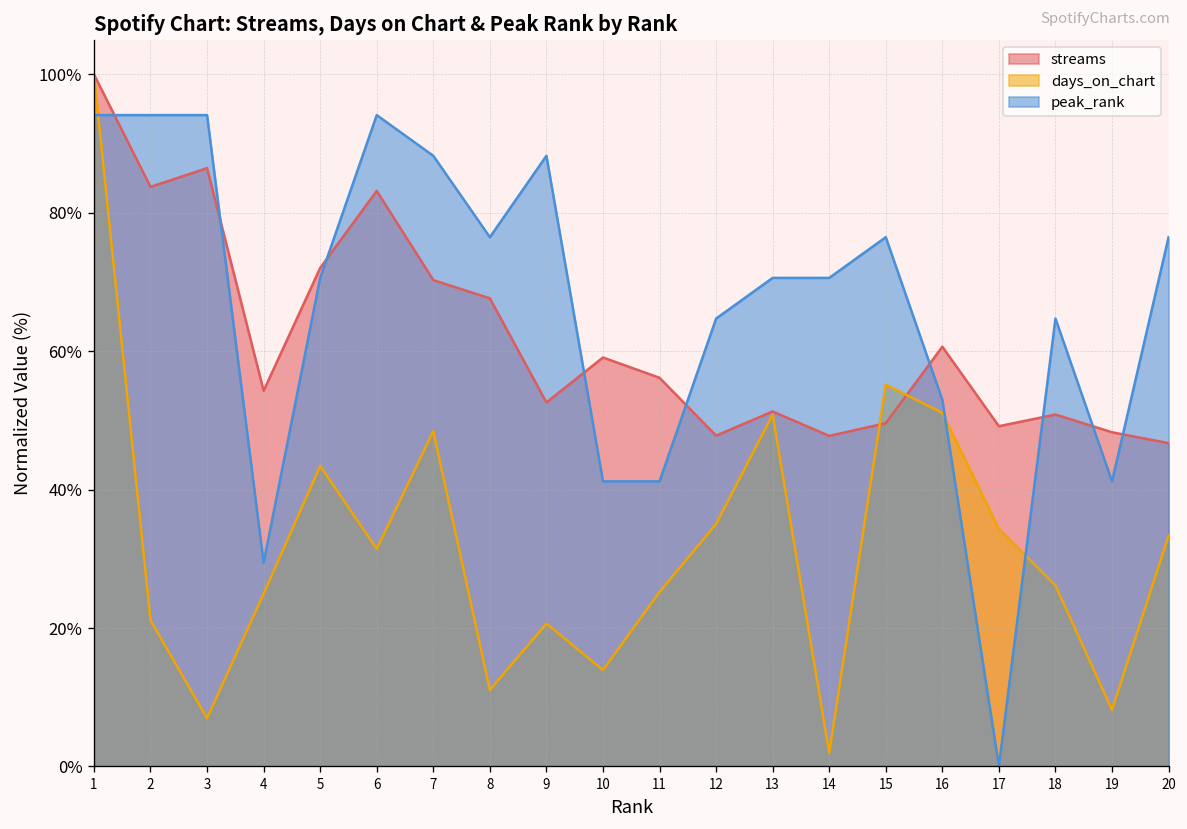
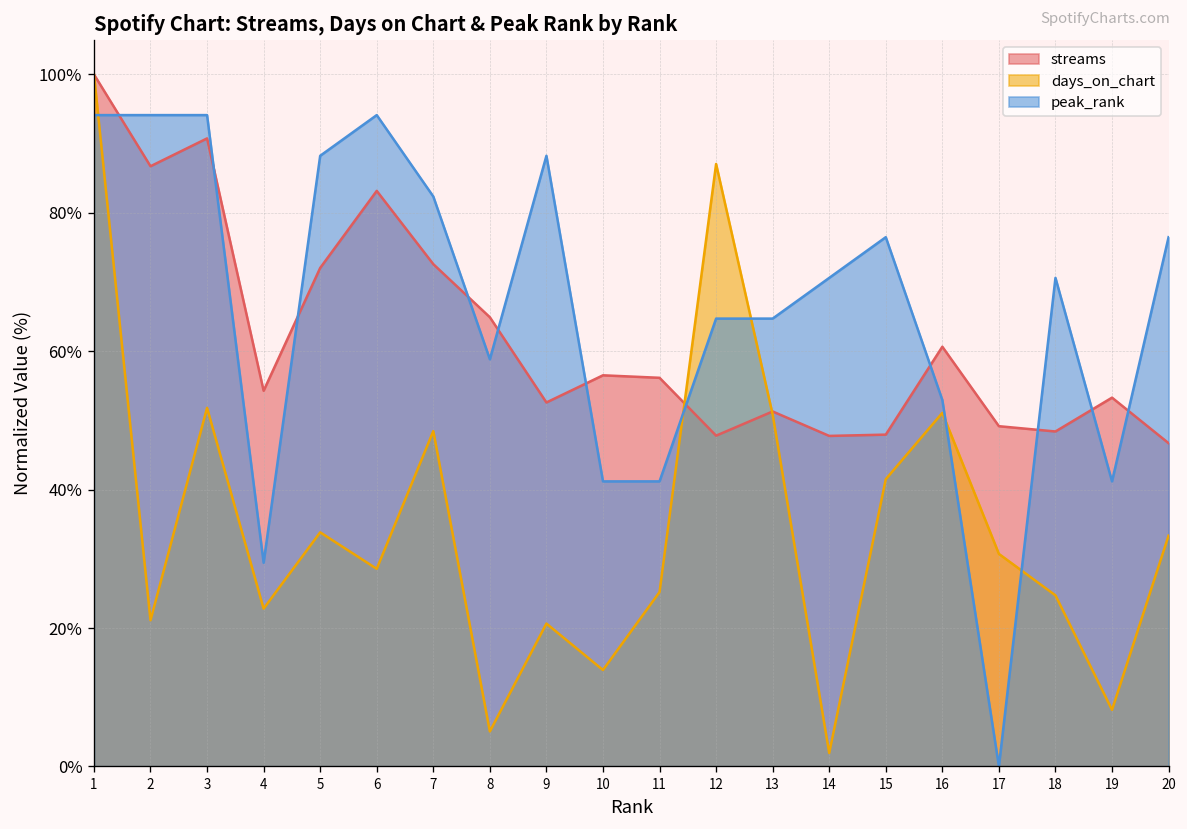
streams, 2: 84% -> 87%
streams, 3: 86% -> 91%
days_on_chart, 3: 7% -> 52%
days_on_chart, 4: 25% -> 23%
days_on_chart, 5: 43% -> 34%
peak_rank, 5: 71% -> 88%
days_on_chart, 6: 31% -> 29%
streams, 7: 70% -> 73%
peak_rank, 7: 88% -> 82%
streams, 8: 68% -> 65%
days_on_chart, 8: 11% -> 5%
peak_rank, 8: 76% -> 59%
streams, 10: 59% -> 57%
days_on_chart, 12: 35% -> 87%
peak_rank, 13: 71% -> 65%
streams, 15: 50% -> 48%
days_on_chart, 15: 55% -> 41%
days_on_chart, 17: 34% -> 31%
streams, 18: 51% -> 48%
days_on_chart, 18: 26% -> 25%
peak_rank, 18: 65% -> 71%
streams, 19: 48% -> 53%
